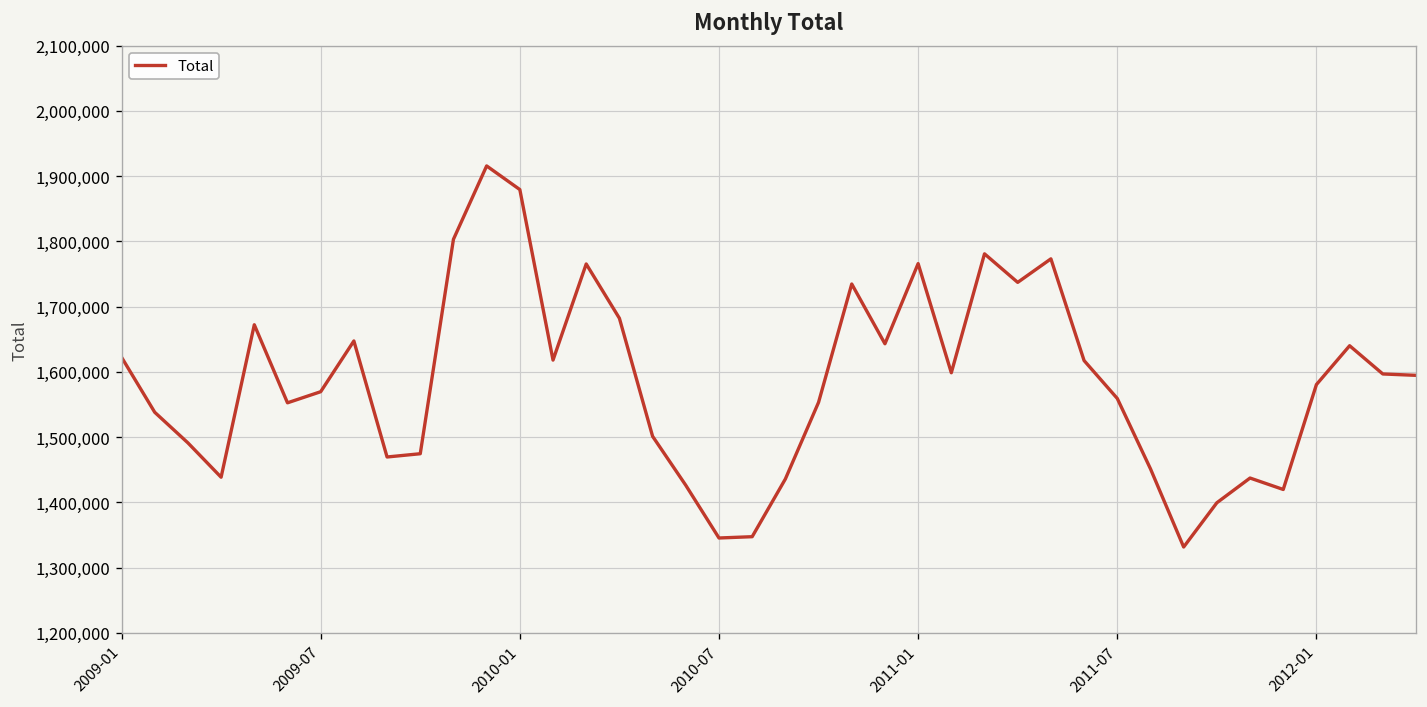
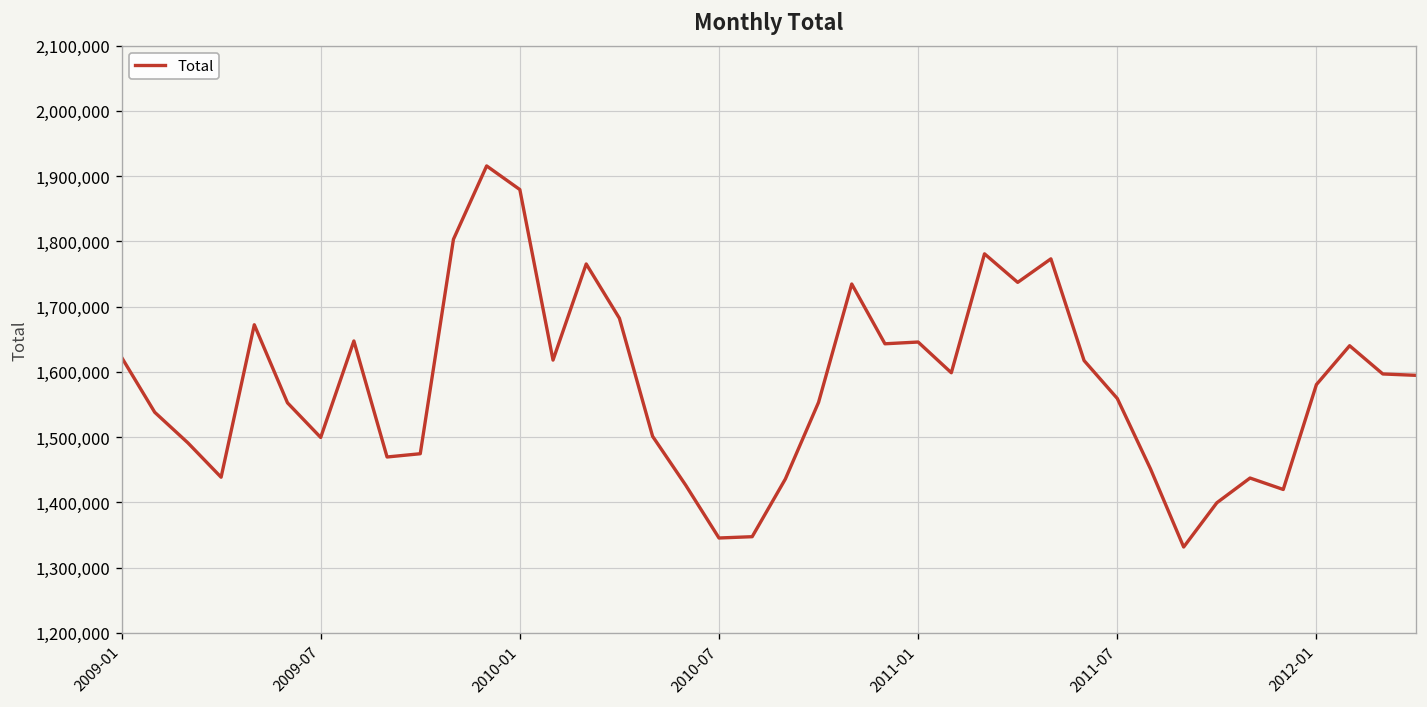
2009-07: 1,570,000 -> 1,500,000
2011-01: 1,770,000 -> 1,650,000
